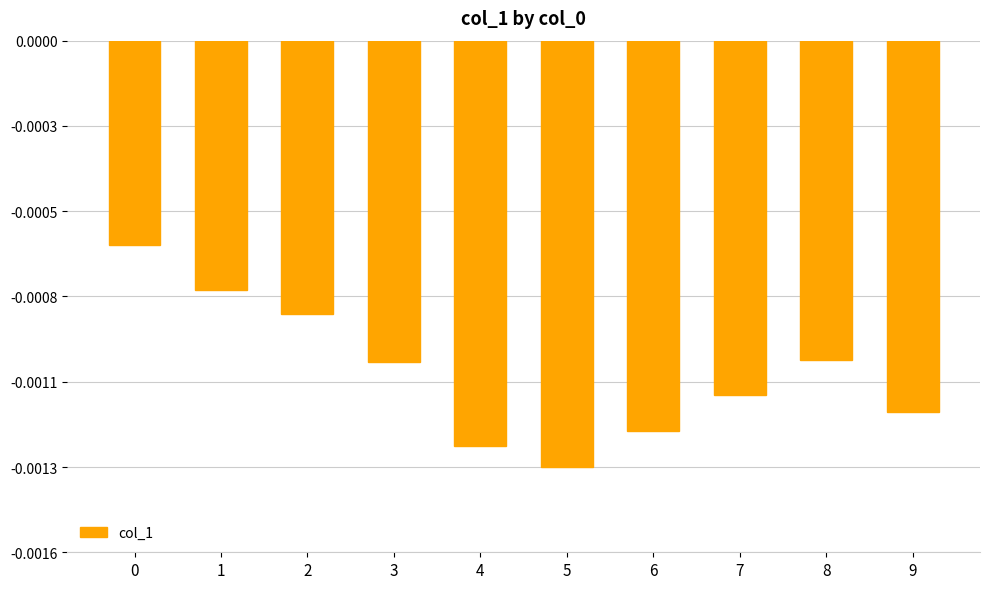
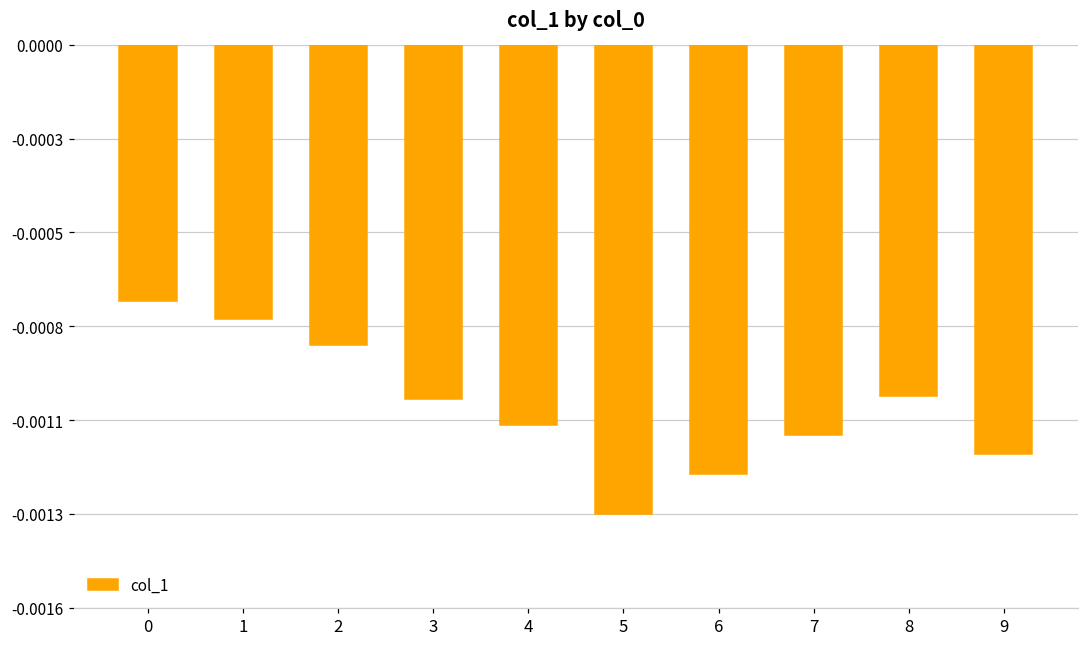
0: -0.00064 -> -0.00073
4: -0.00126 -> -0.00108
